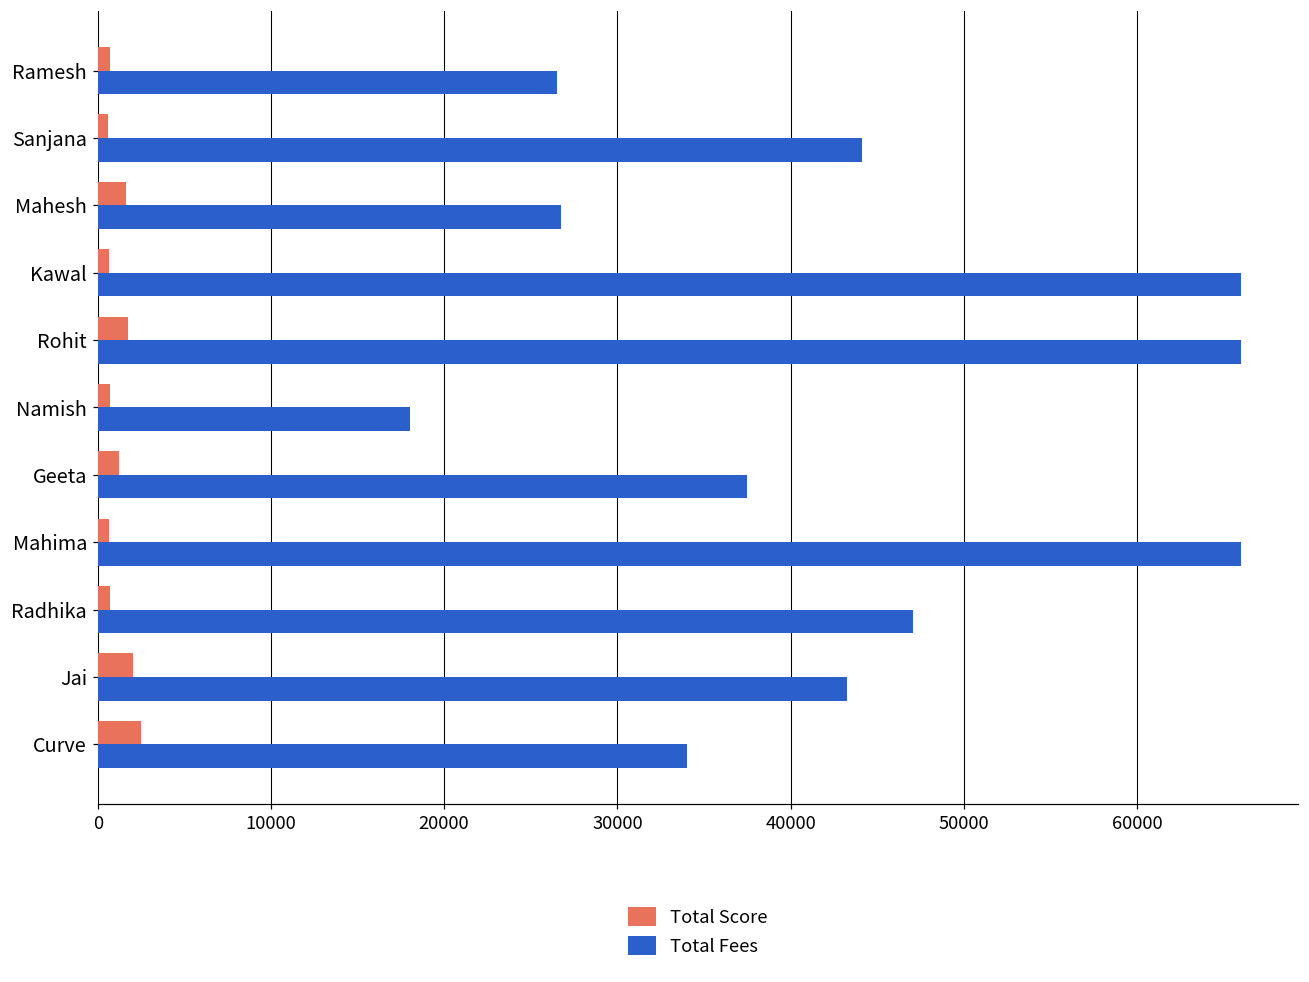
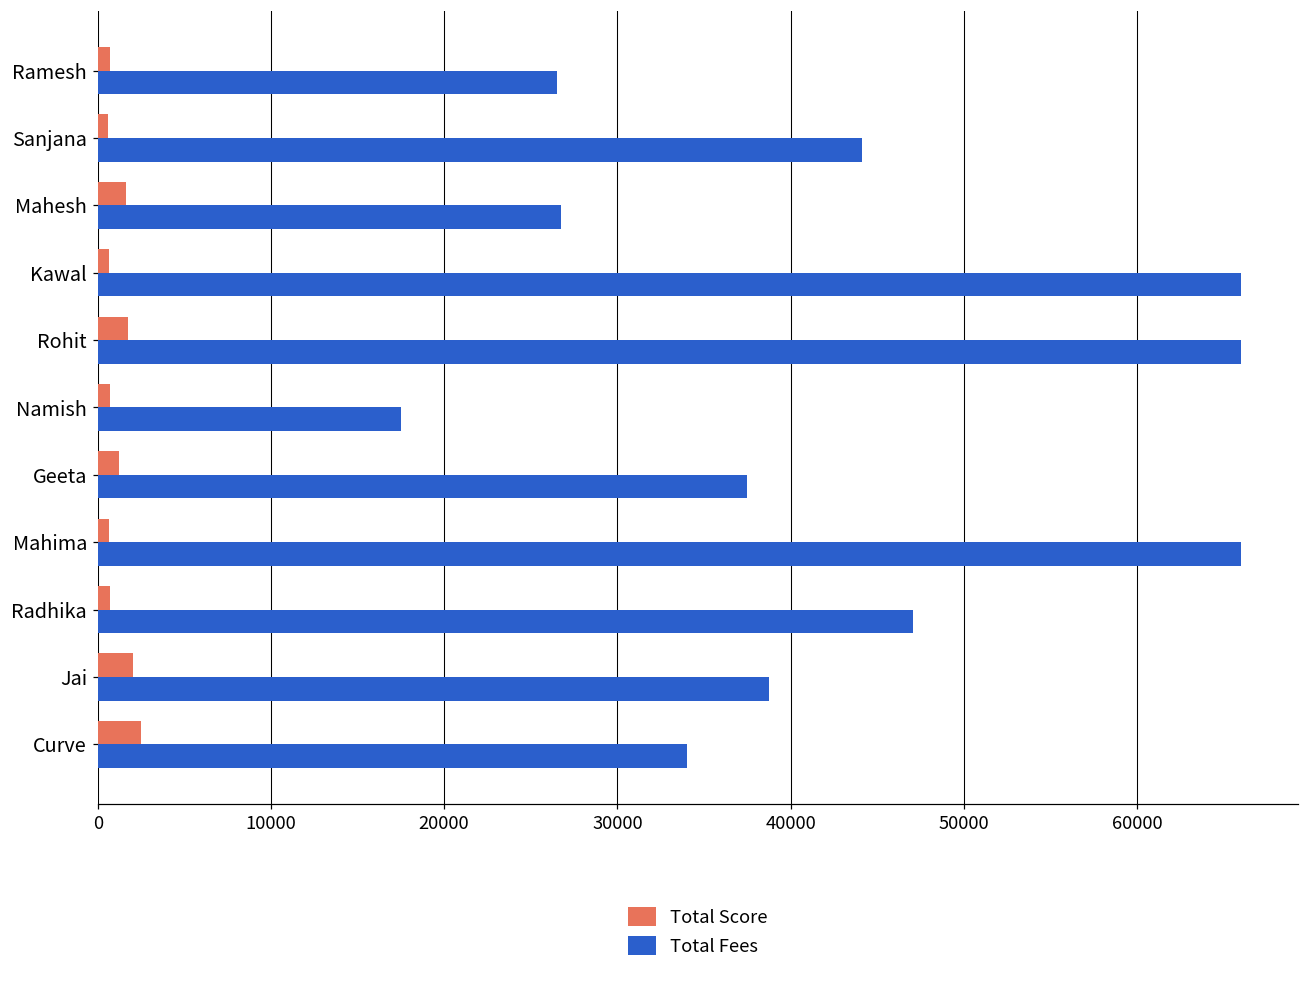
Total Fees, Namish: 18000 -> 17500
Total Fees, Jai: 43300 -> 38800
